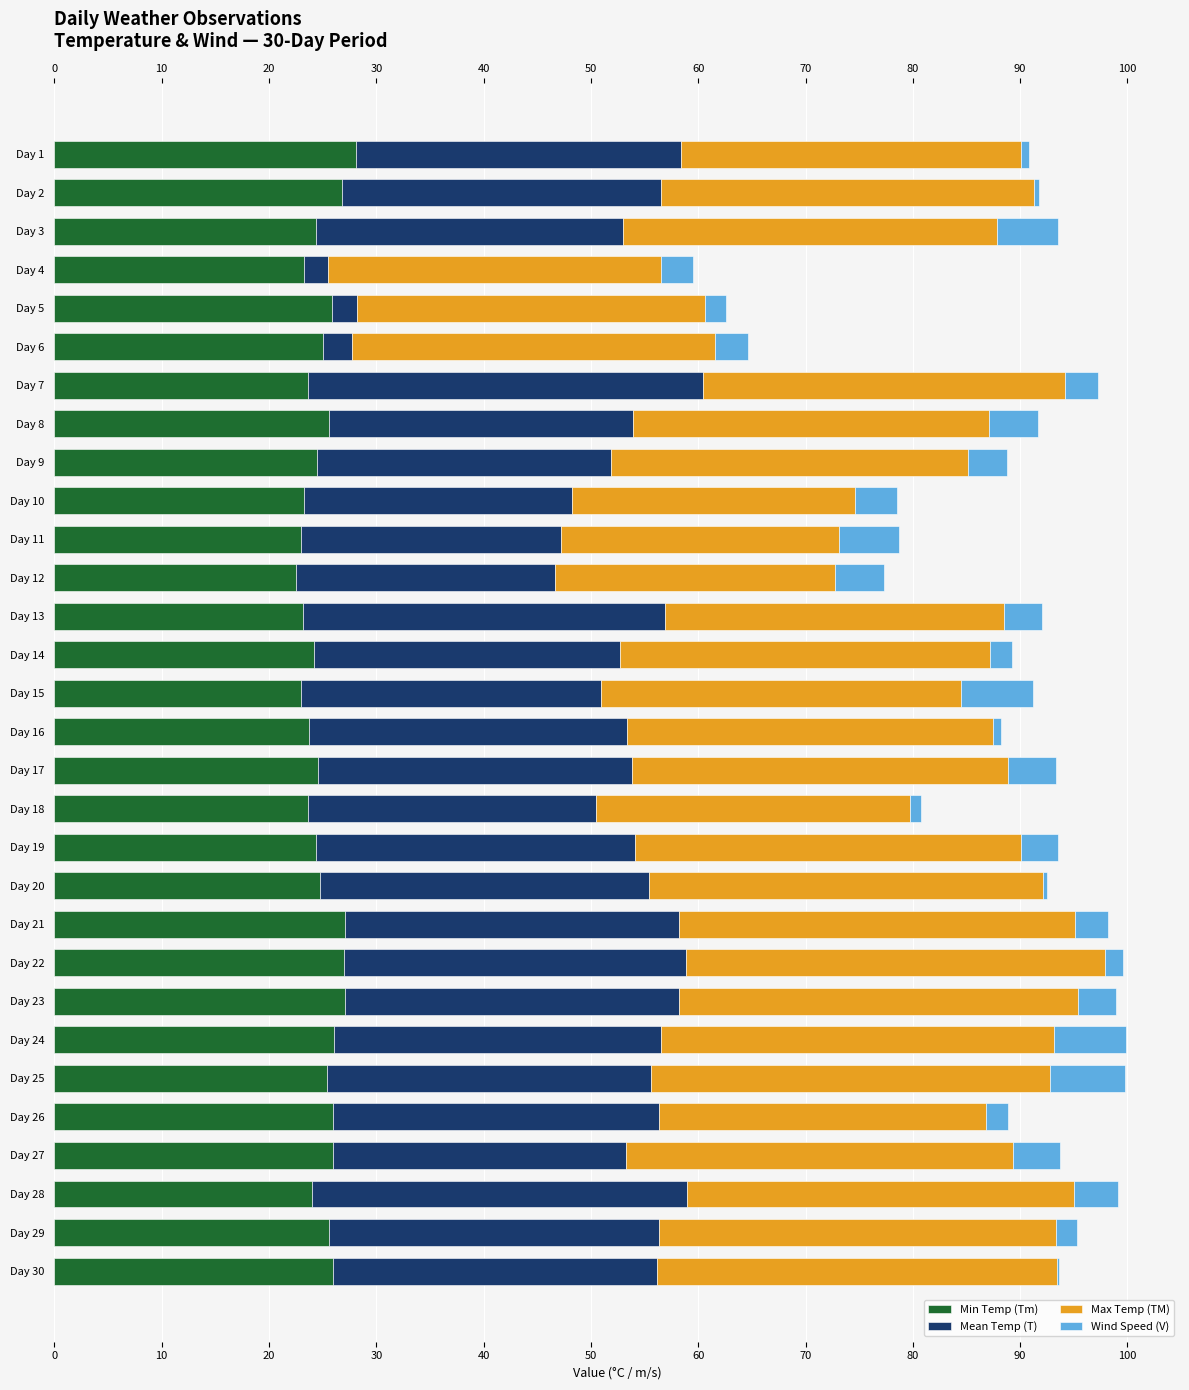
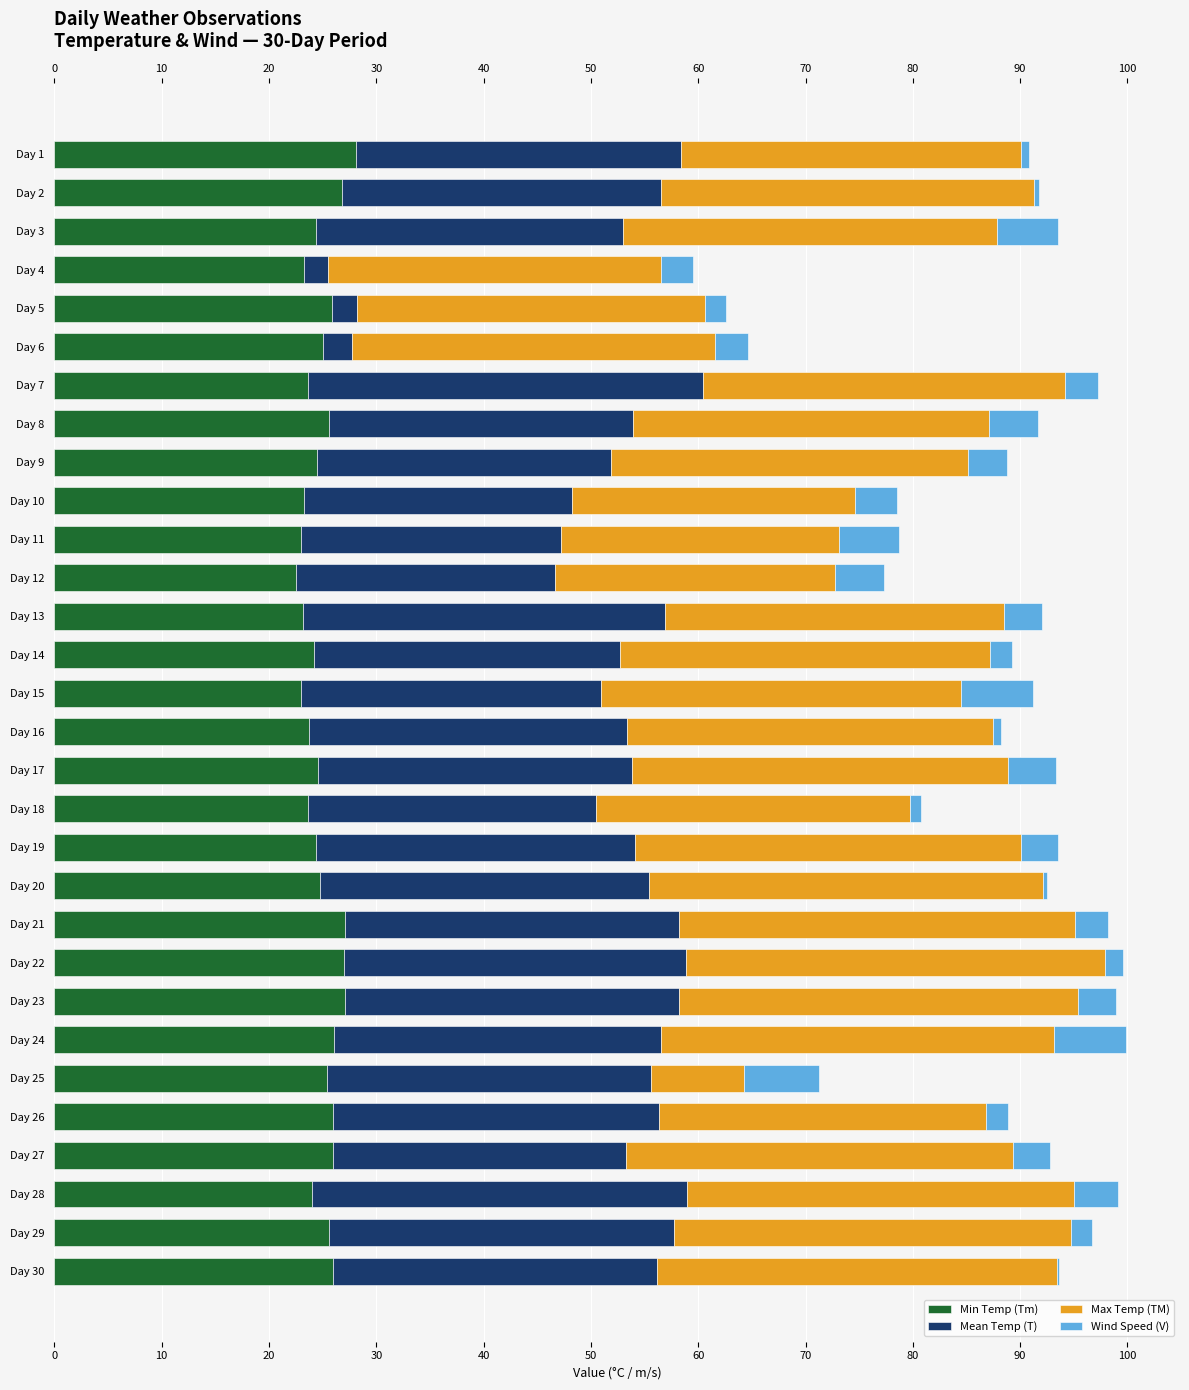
Max Temp (TM), Day 25: 37.2 -> 8.7
Wind Speed (V), Day 27: 4.4 -> 3.5
Mean Temp (T), Day 29: 30.7 -> 32.1
